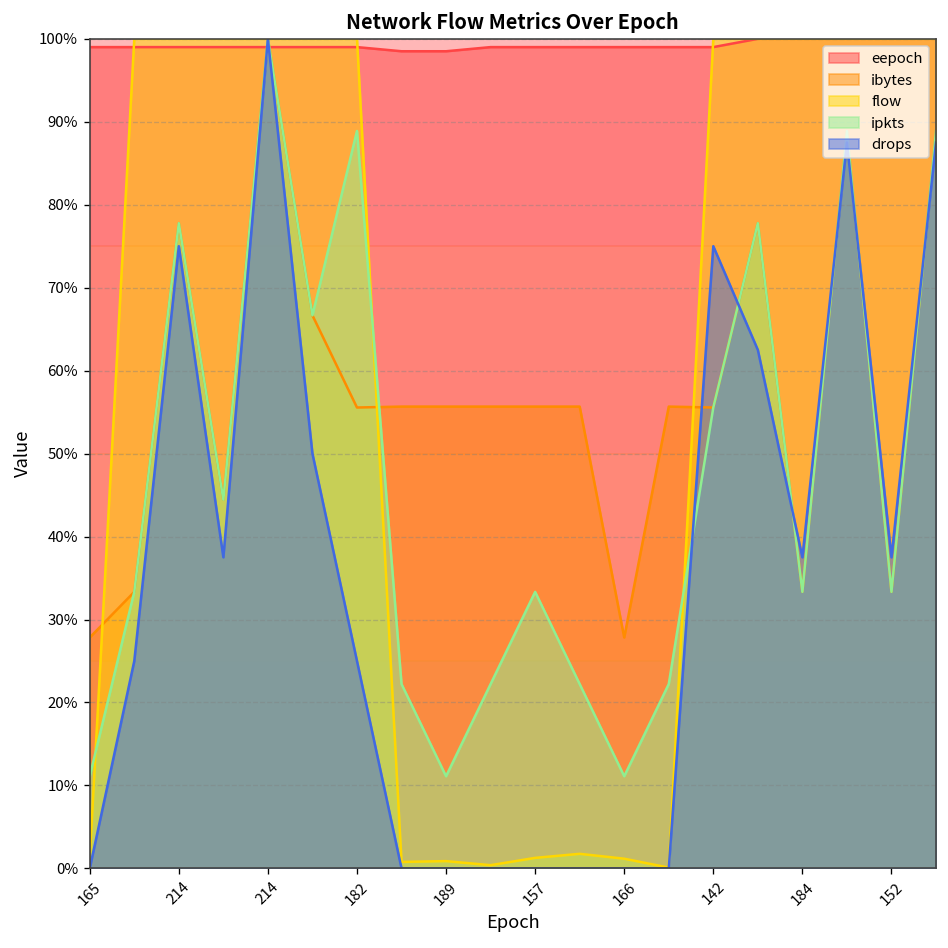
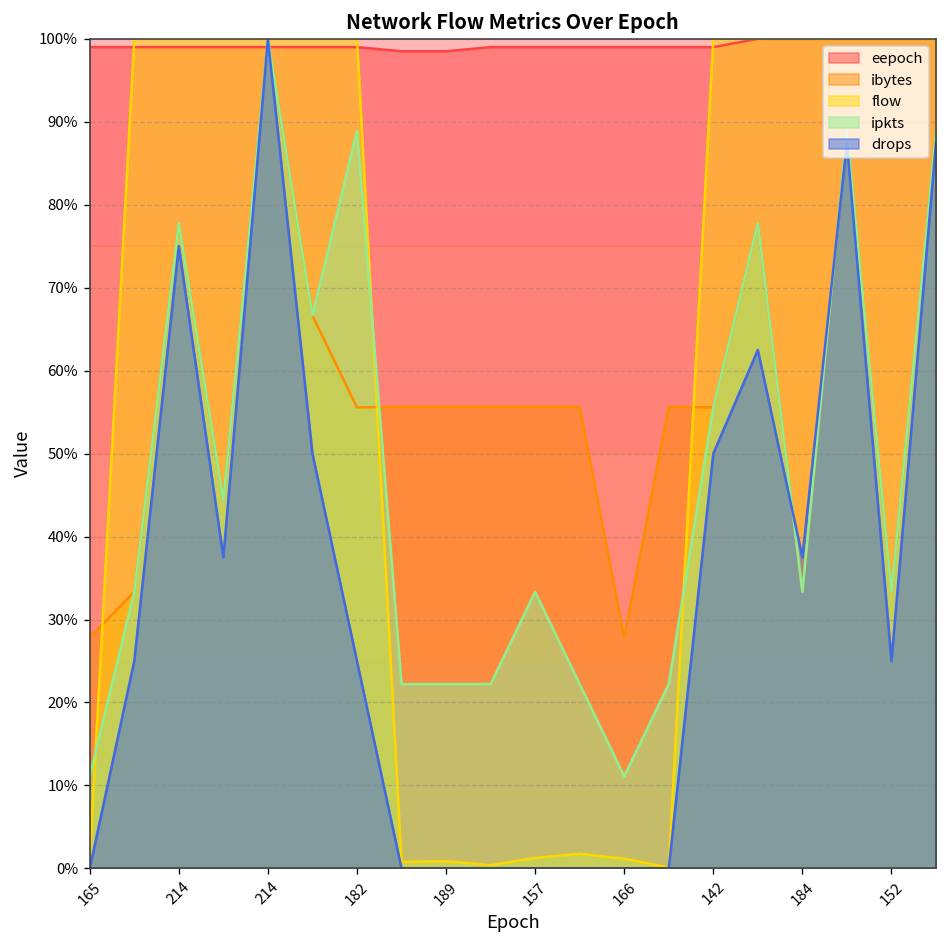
ipkts, 189: 11% -> 22%
drops, 142: 75% -> 50%
drops, 152: 38% -> 25%
